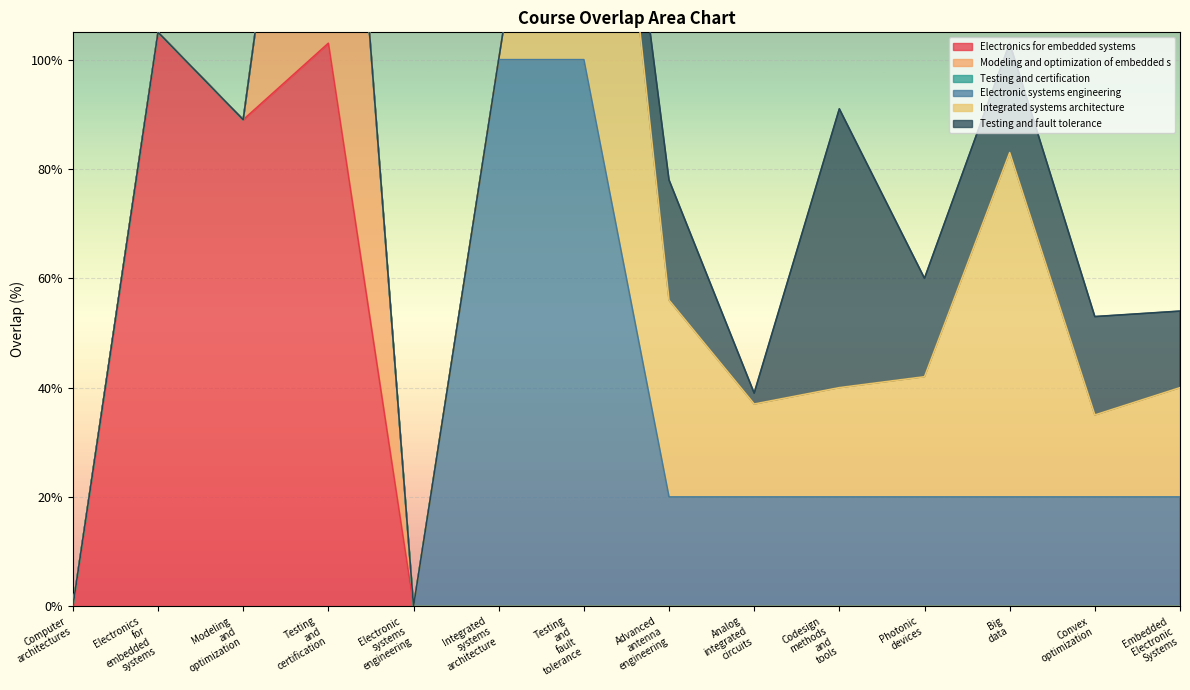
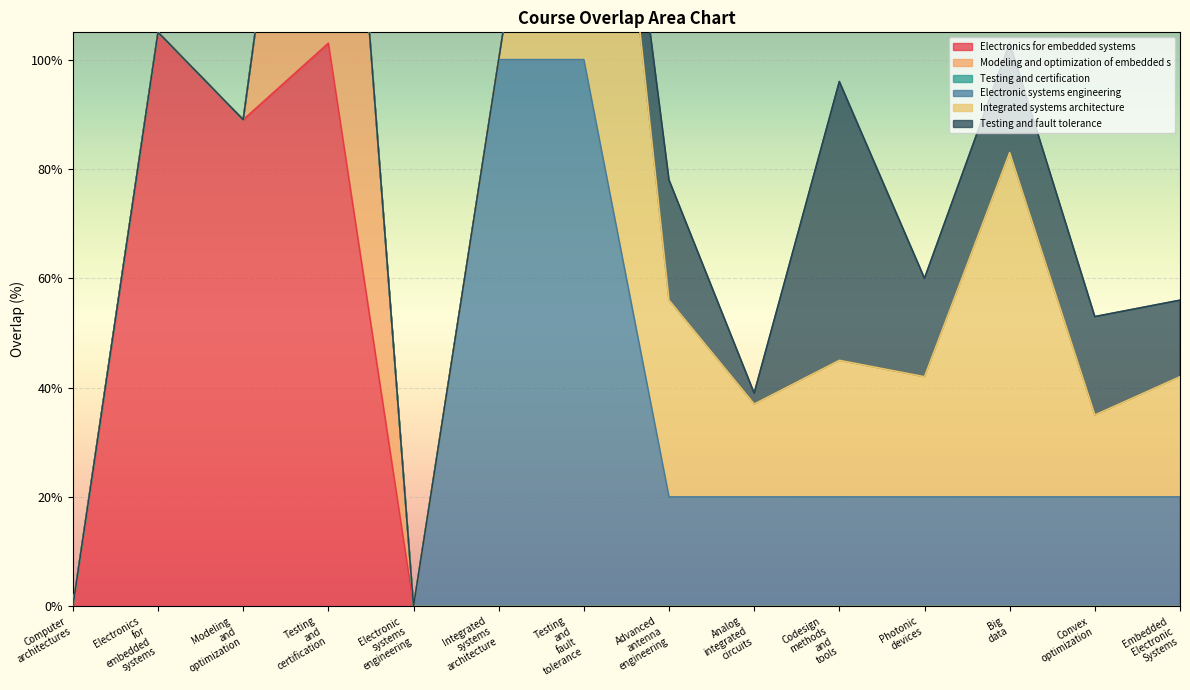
Integrated systems architecture, Codesign methods and tools: 20% -> 25%
Integrated systems architecture, Embedded Electronic Systems: 20% -> 22%
